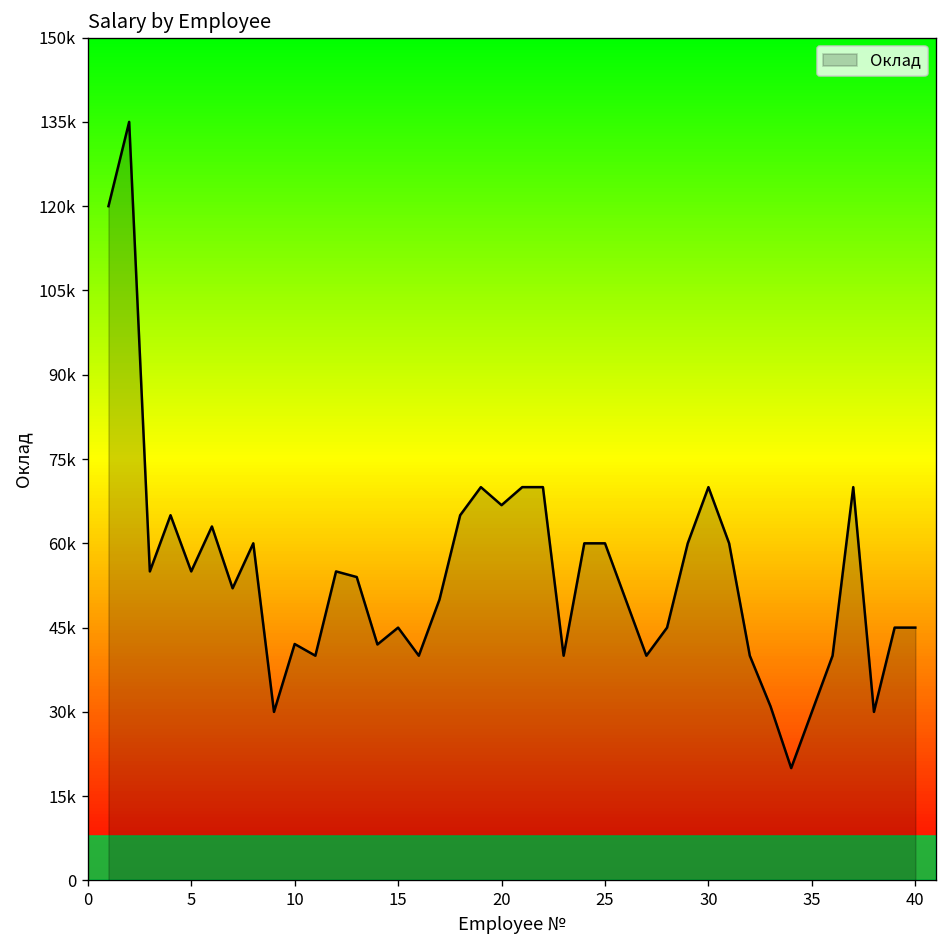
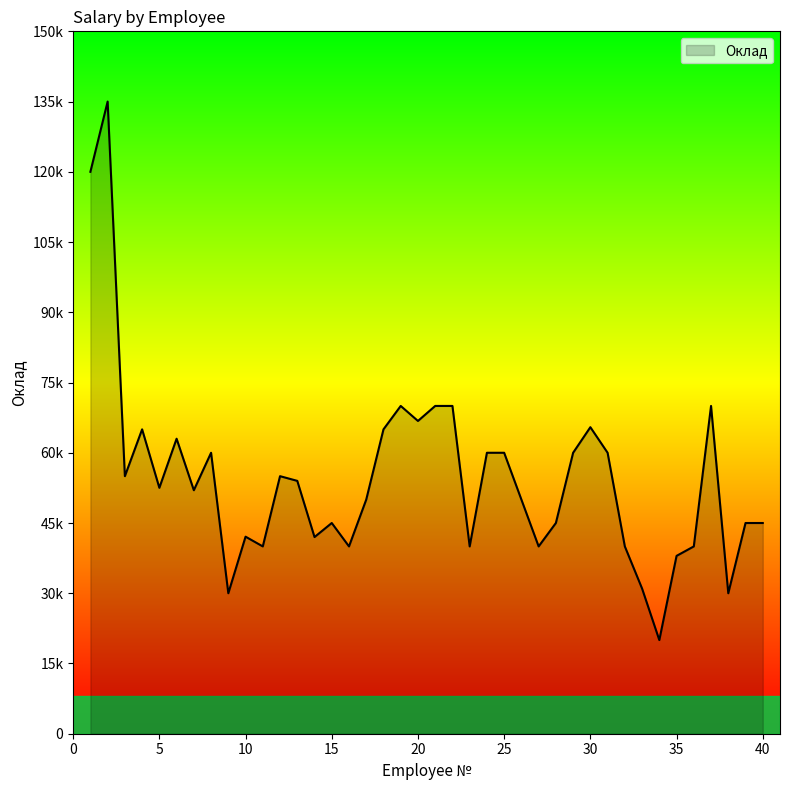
5: 55000 -> 53000
30: 70000 -> 65000
35: 30000 -> 38000
